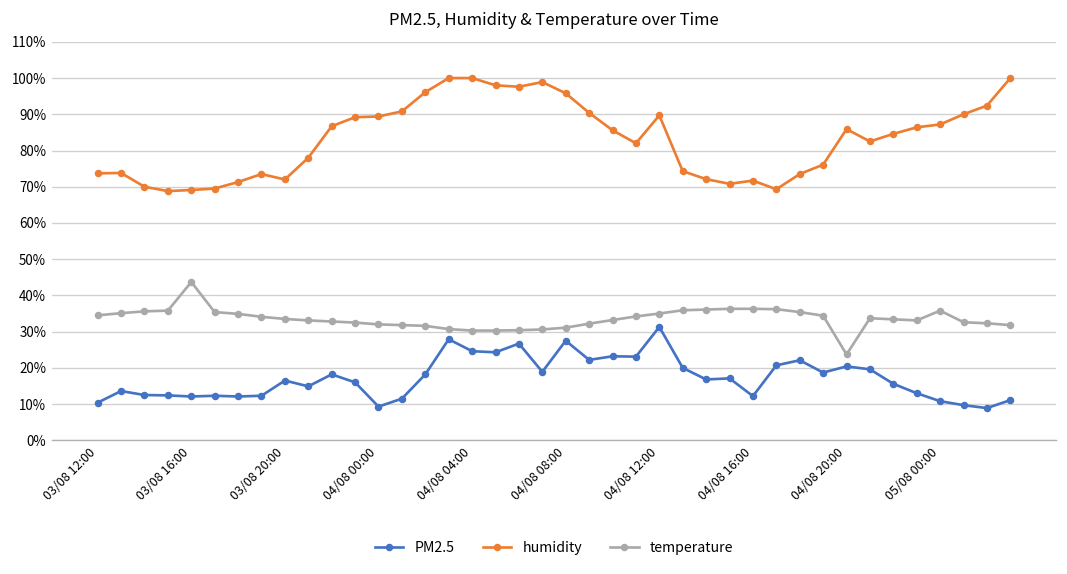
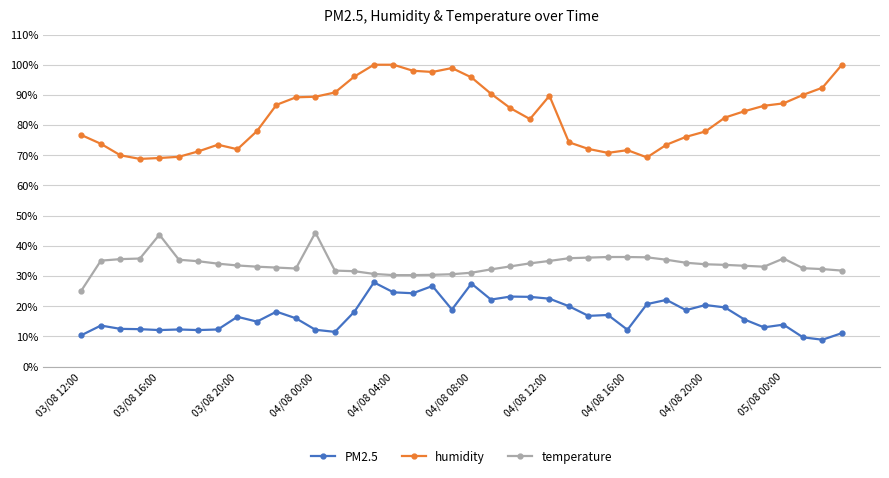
humidity, 03/08 12:00: 74% -> 77%
temperature, 03/08 12:00: 35% -> 25%
PM2.5, 04/08 00:00: 9% -> 12%
temperature, 04/08 00:00: 32% -> 44%
PM2.5, 04/08 12:00: 31% -> 23%
humidity, 04/08 20:00: 86% -> 78%
temperature, 04/08 20:00: 24% -> 34%
PM2.5, 05/08 00:00: 11% -> 14%
